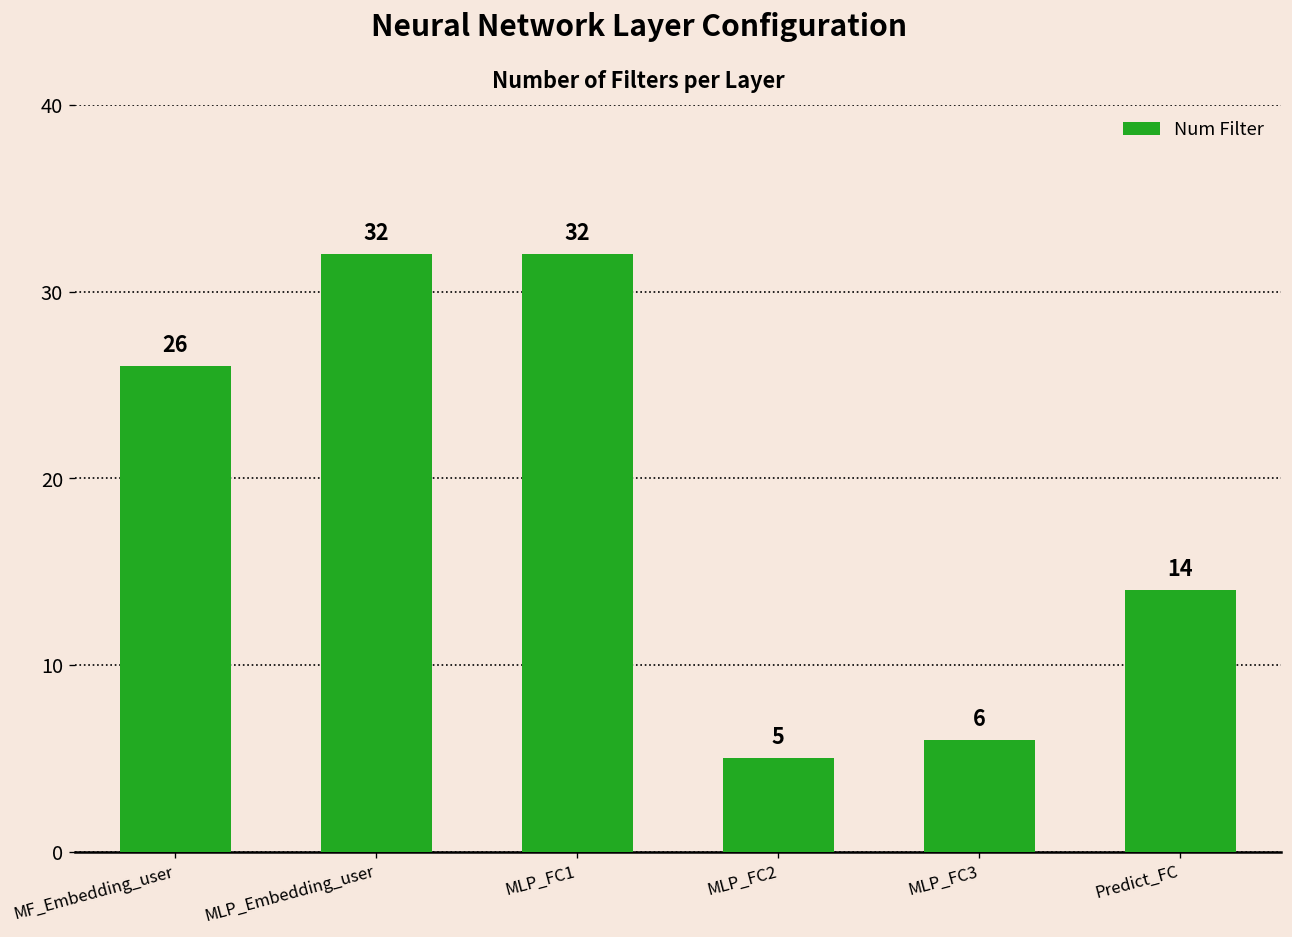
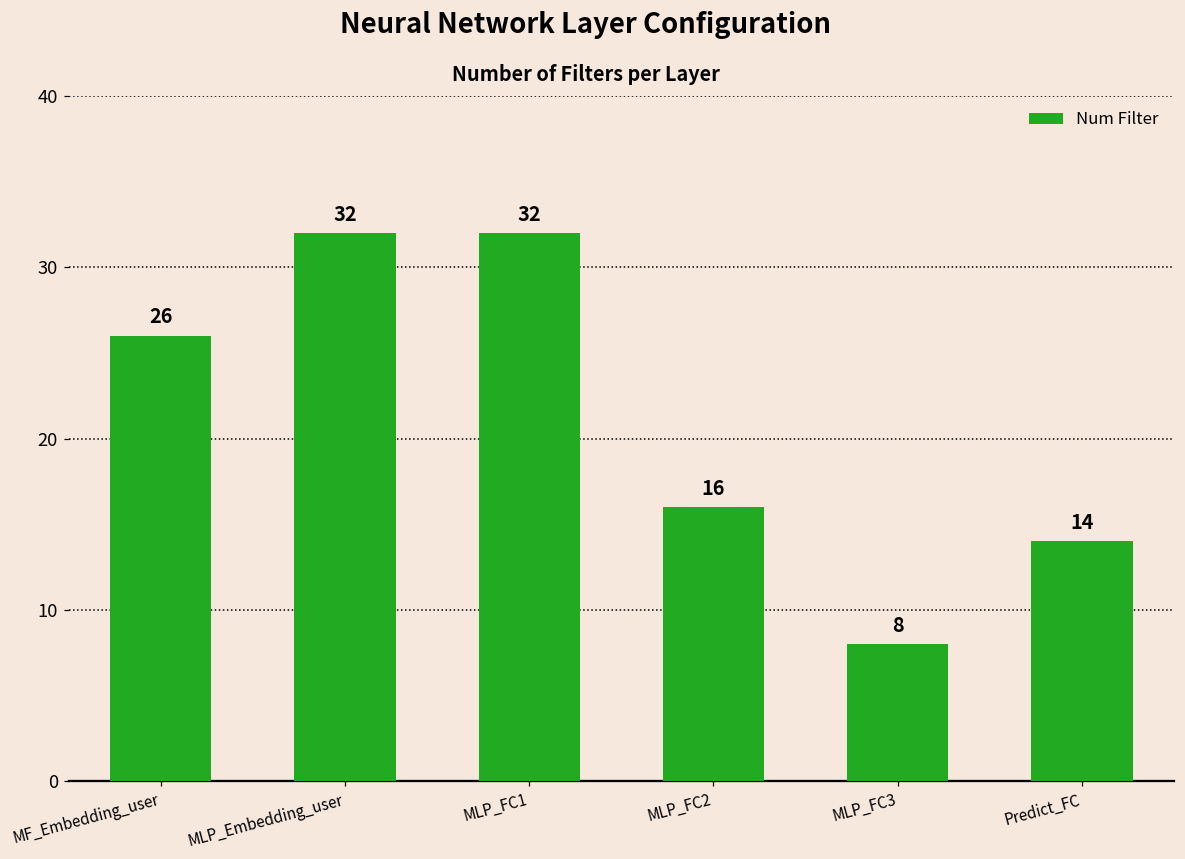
MLP_FC2: 5 -> 16
MLP_FC3: 6 -> 8
